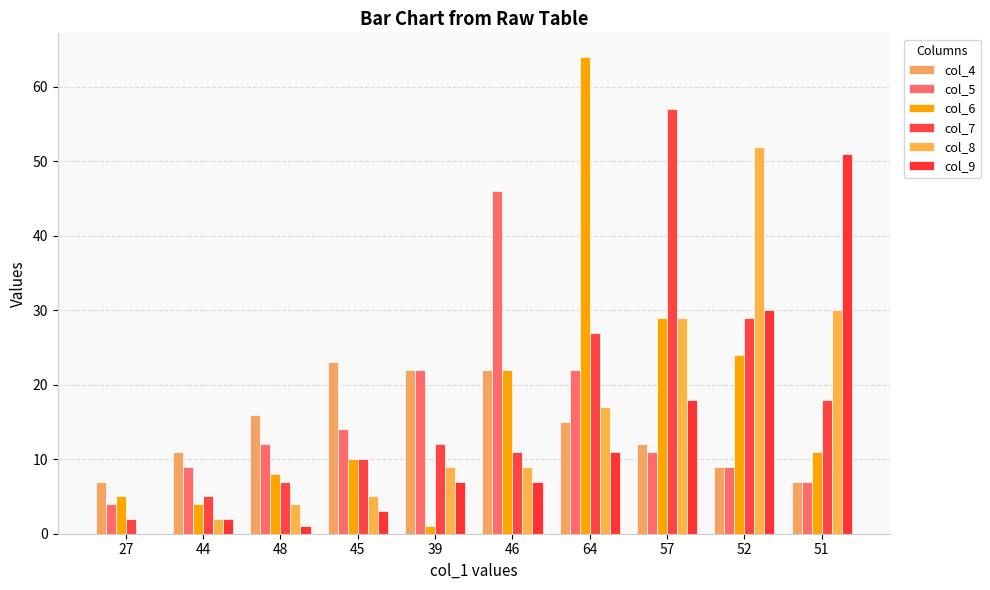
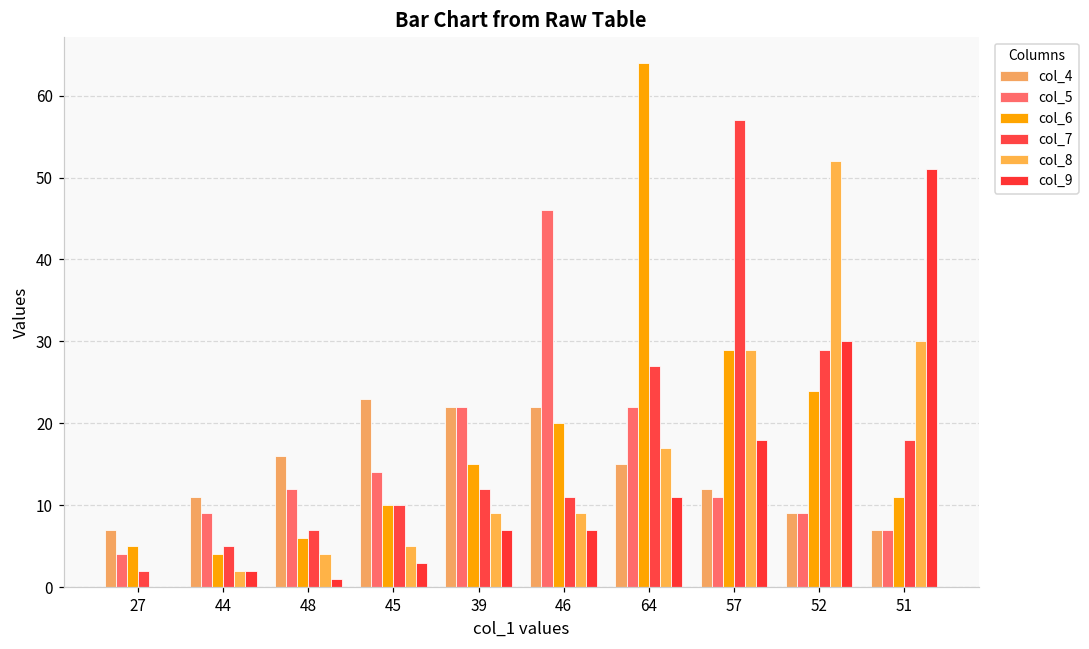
col_6, 48: 8 -> 6
col_6, 39: 1 -> 15
col_6, 46: 22 -> 20
